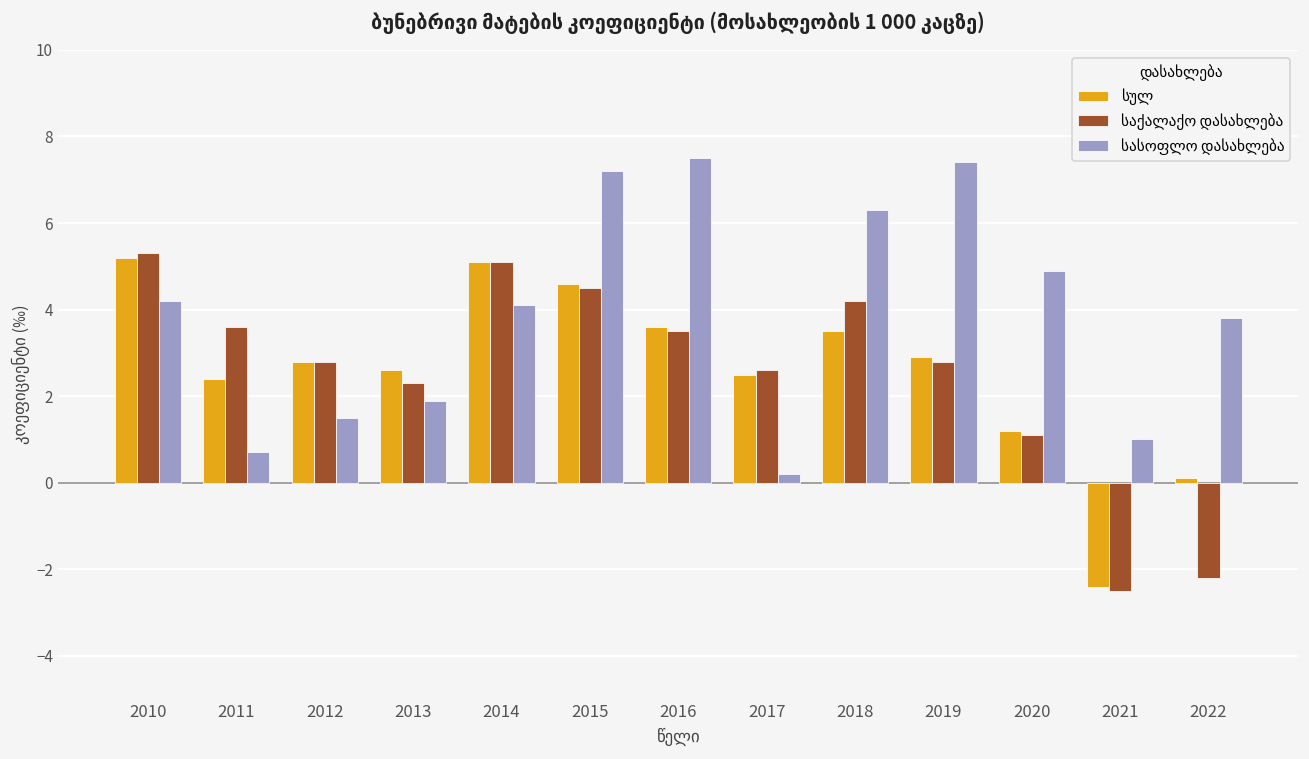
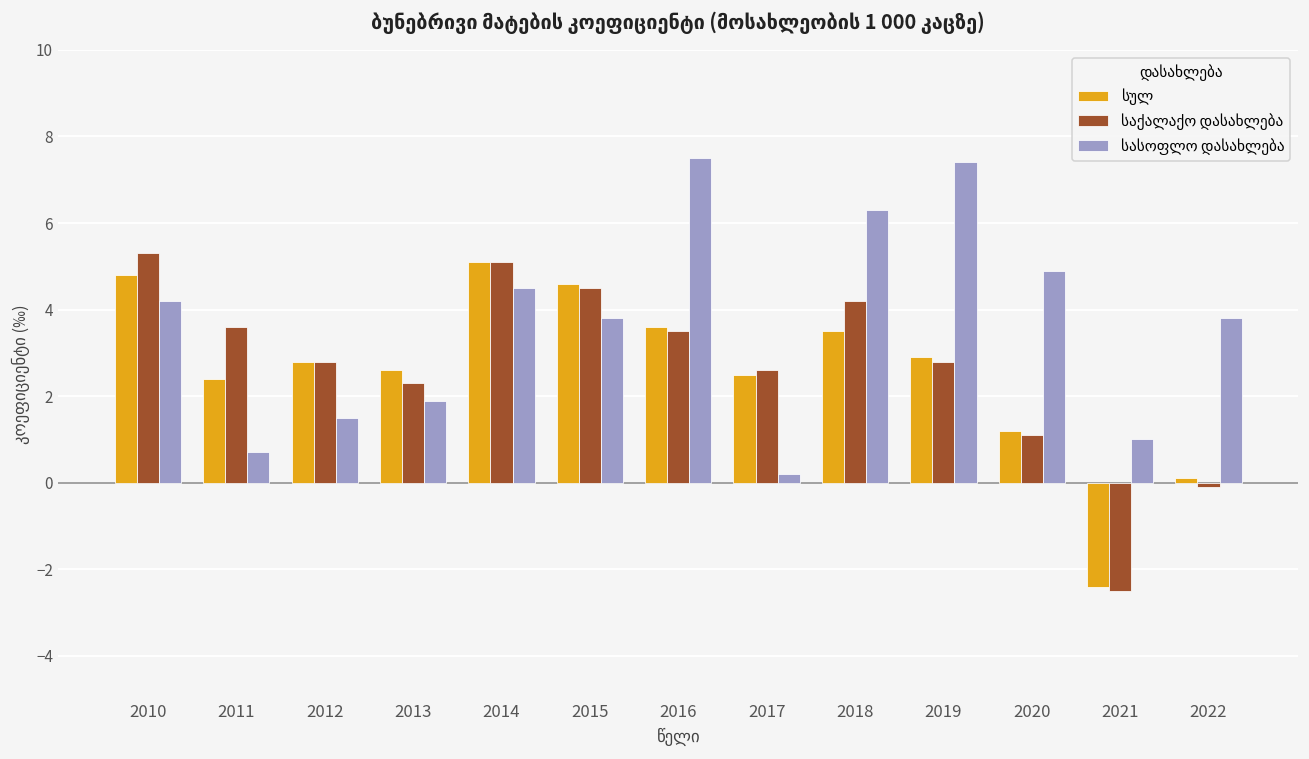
სულ, 2010: 5.2 -> 4.8
სასოფლო დასახლება, 2014: 4.1 -> 4.5
სასოფლო დასახლება, 2015: 7.2 -> 3.8
საქალაქო დასახლება, 2022: -2.2 -> -0.1
